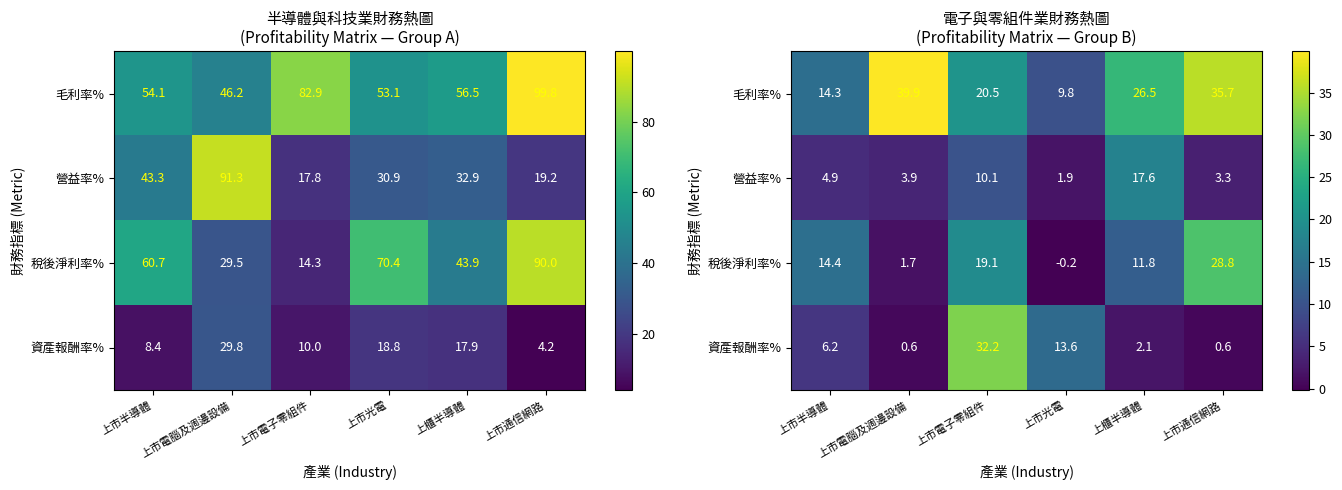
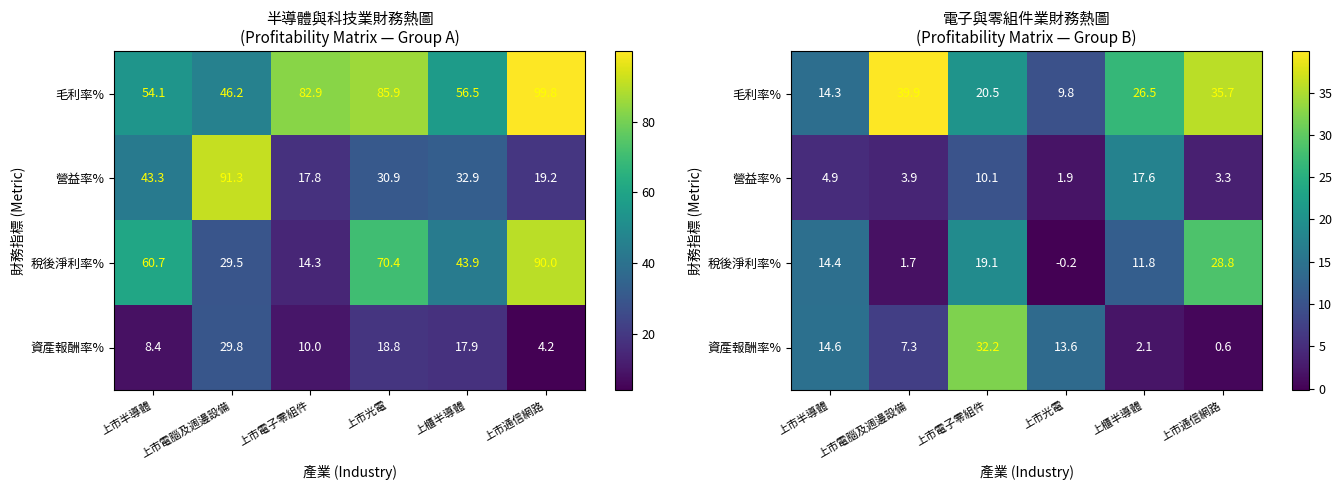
半導體與科技業財務熱圖 (Profitability Matrix — Group A), 毛利率%, 上市光電: 53.1 -> 85.9
電子與零組件業財務熱圖 (Profitability Matrix — Group B), 資產報酬率%, 上市半導體: 6.2 -> 14.6
電子與零組件業財務熱圖 (Profitability Matrix — Group B), 資產報酬率%, 上市電腦及週邊設備: 0.6 -> 7.3
